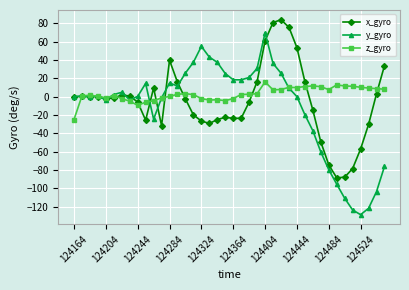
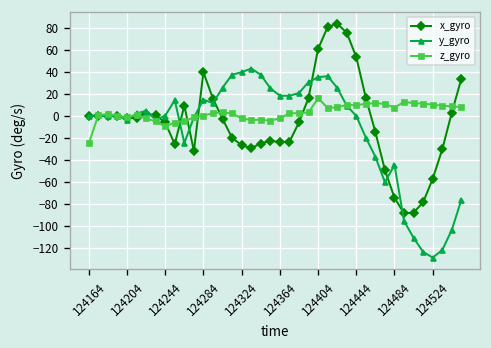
y_gyro, 124324: 50 -> 40
y_gyro, 124404: 70 -> 40
y_gyro, 124484: -80 -> -40
